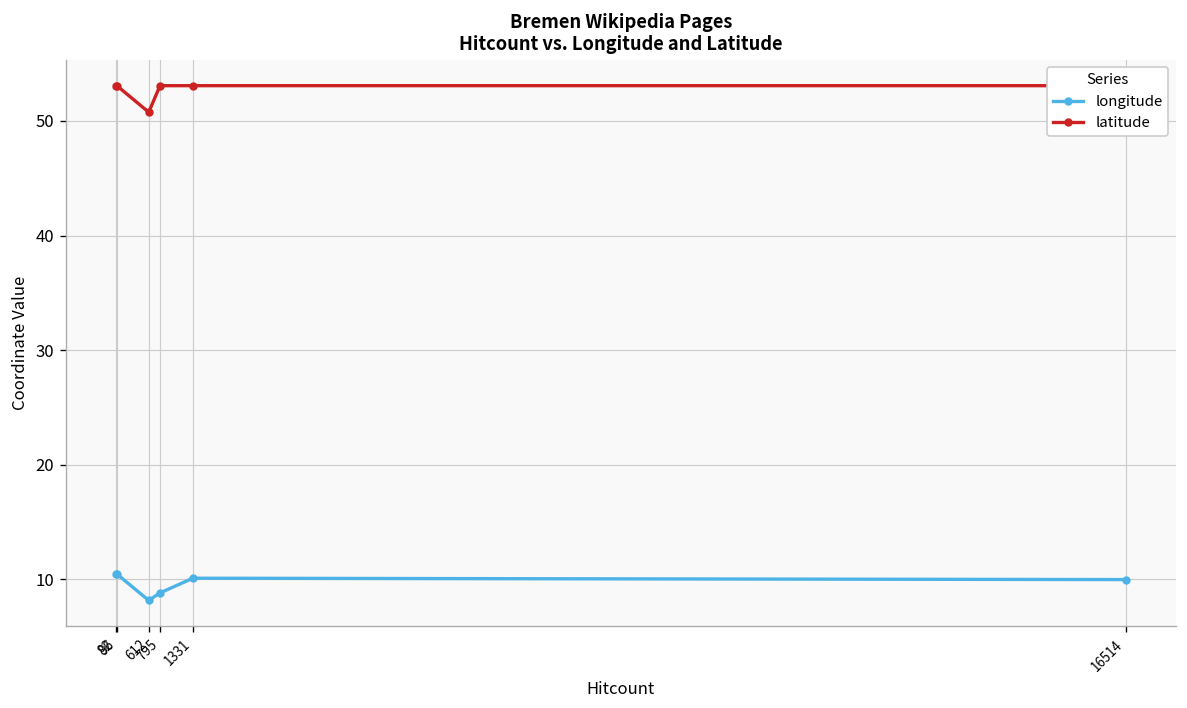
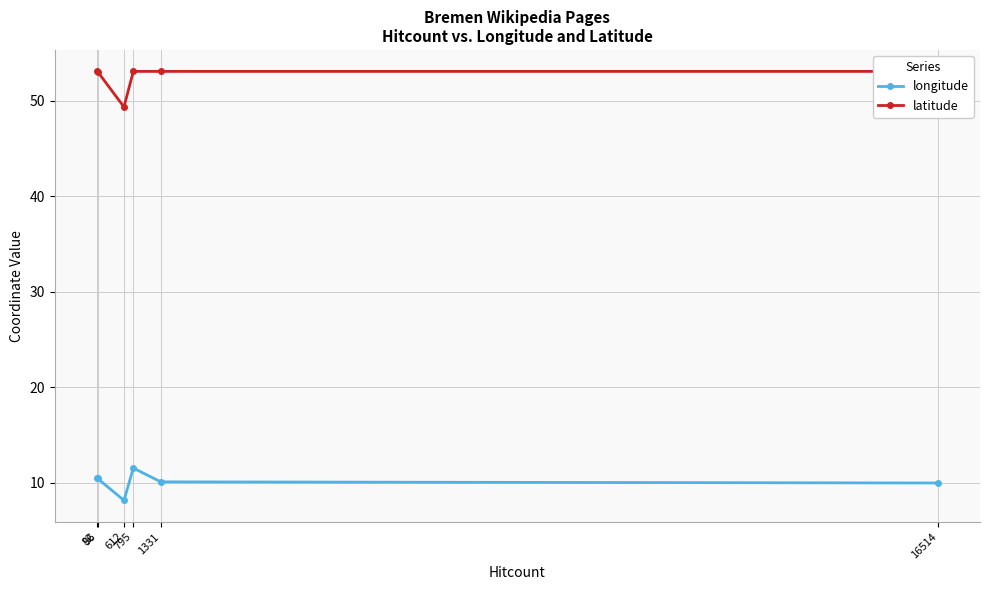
latitude, 612: 51 -> 49
longitude, 795: 9 -> 12
